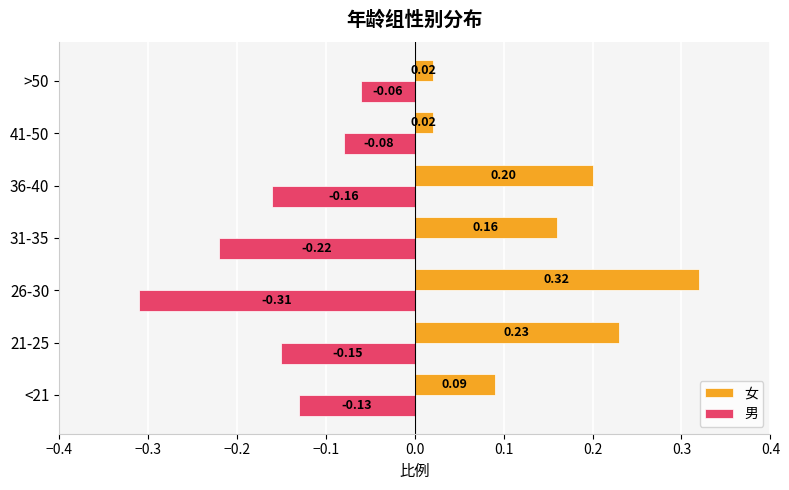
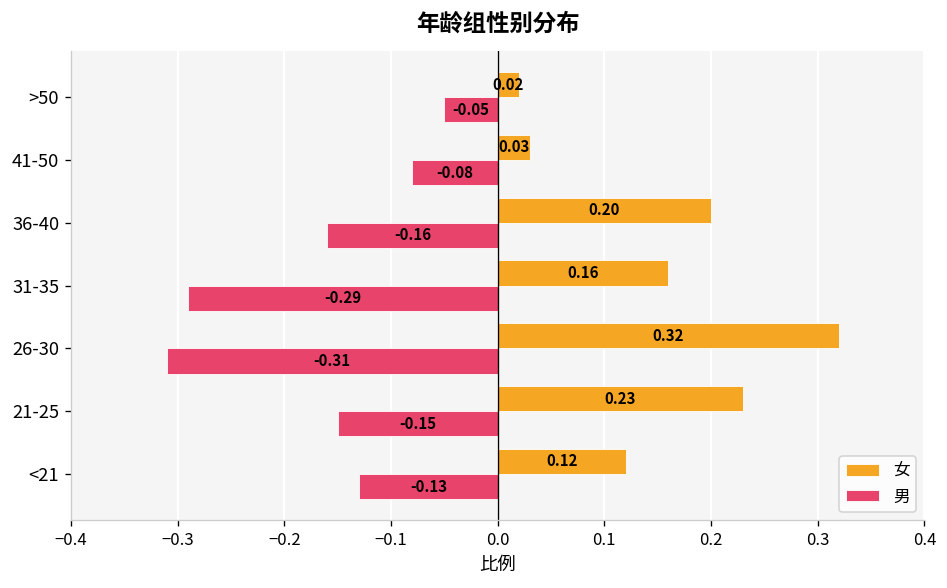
男, >50: -0.06 -> -0.05
女, 41-50: 0.02 -> 0.03
男, 31-35: -0.22 -> -0.29
女, <21: 0.09 -> 0.12
